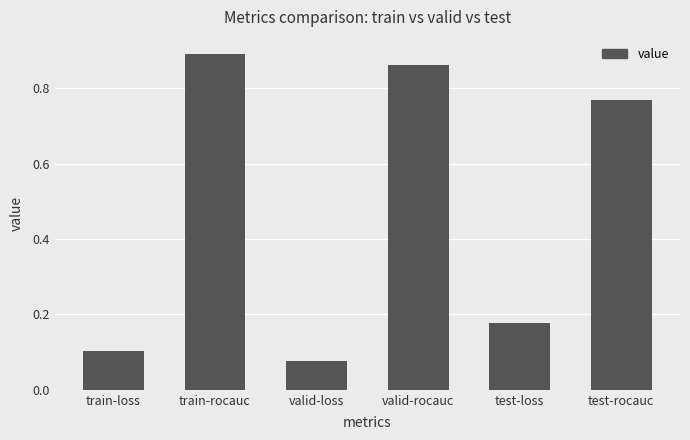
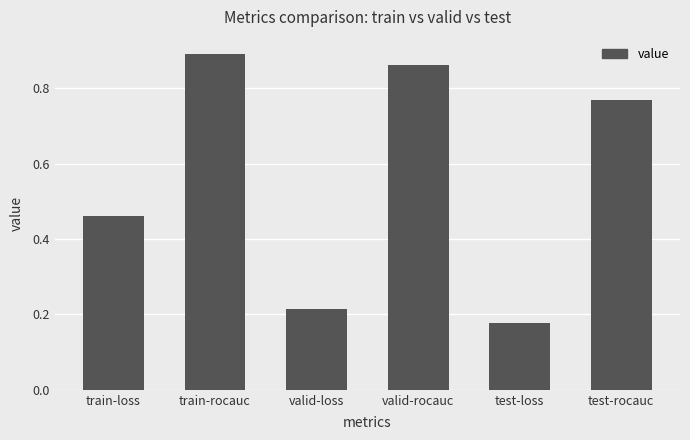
train-loss: 0.10 -> 0.46
valid-loss: 0.08 -> 0.21
